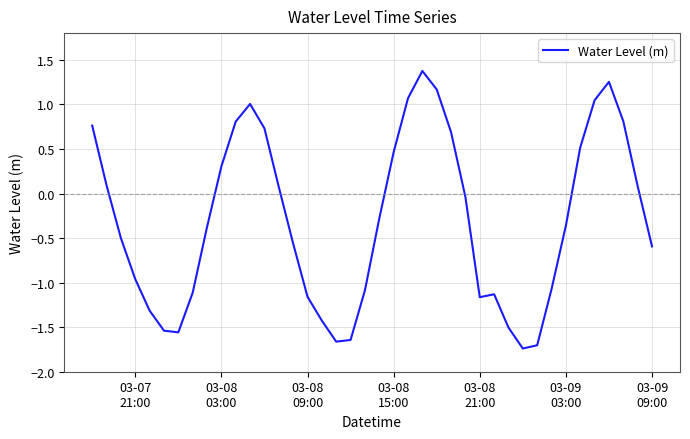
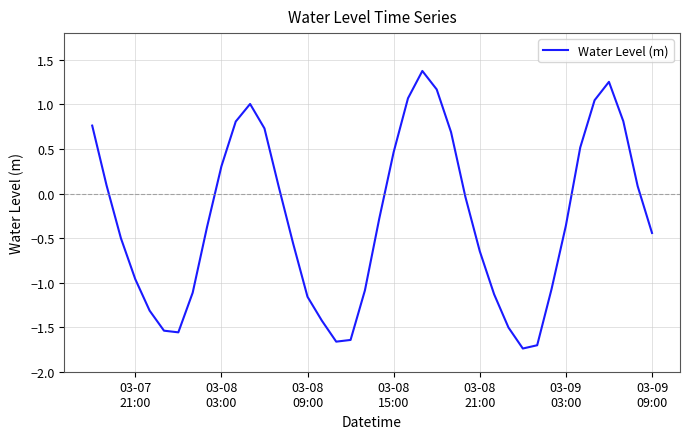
03-08 21:00: -1.2 -> -0.6
03-09 09:00: -0.6 -> -0.4
